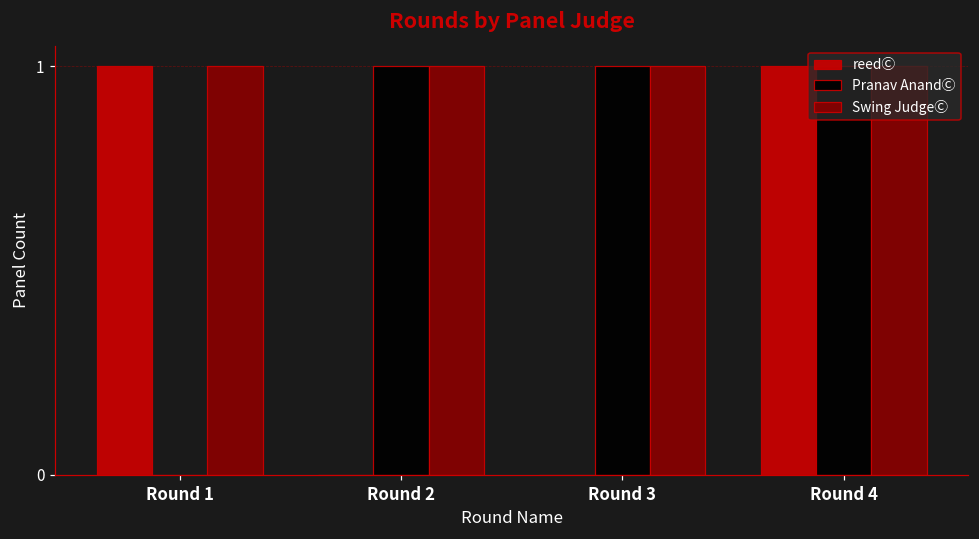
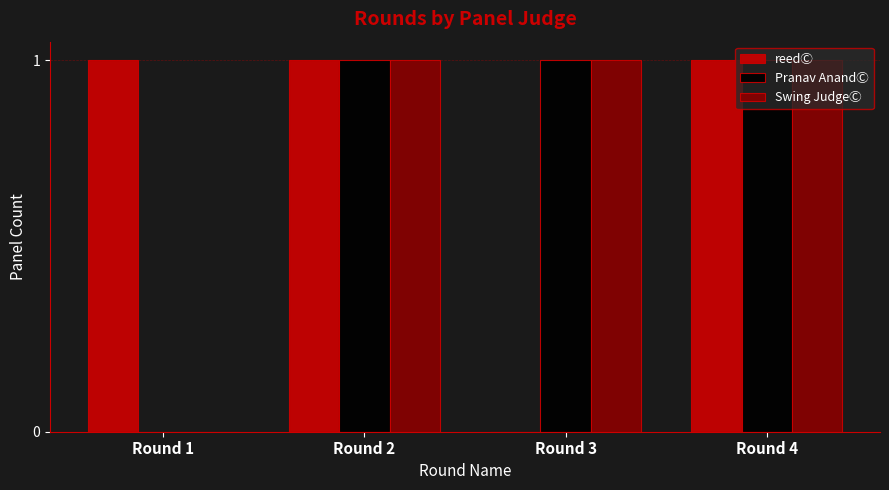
Swing JudgeⒸ, Round 1: 1 -> 0
reedⒸ, Round 2: 0 -> 1
